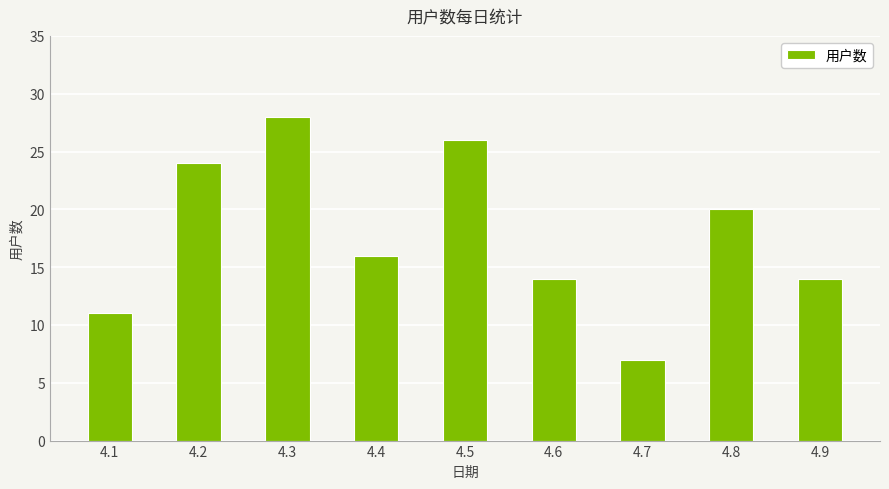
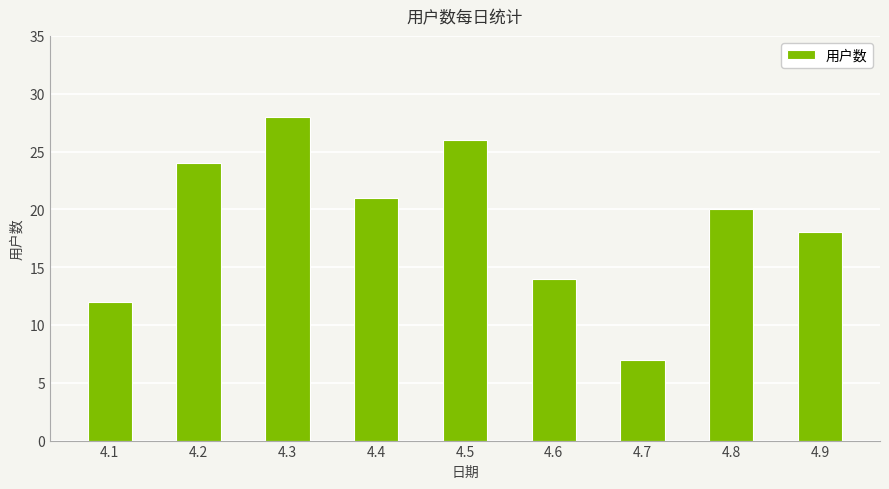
4.1: 11 -> 12
4.4: 16 -> 21
4.9: 14 -> 18
